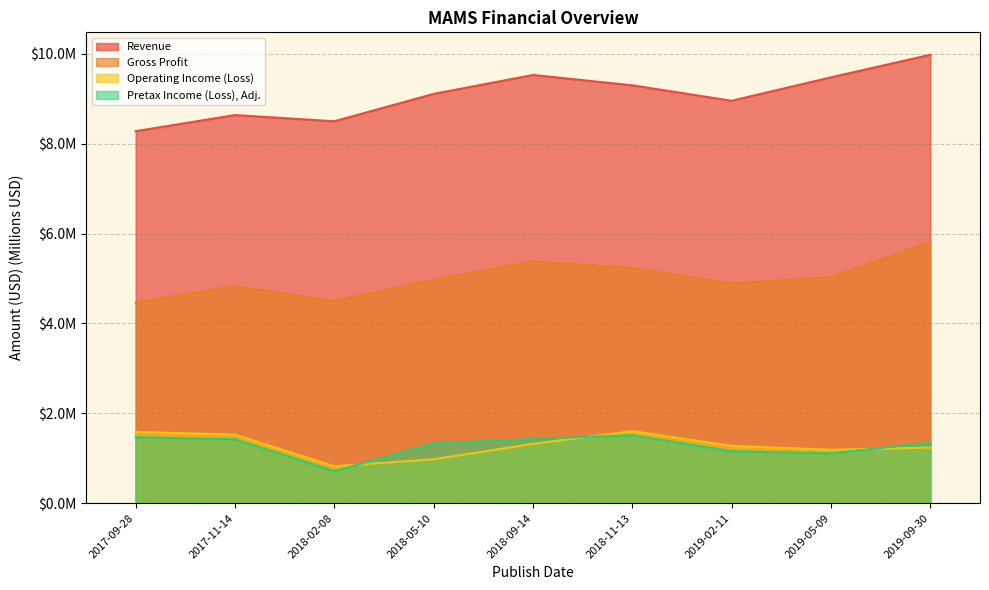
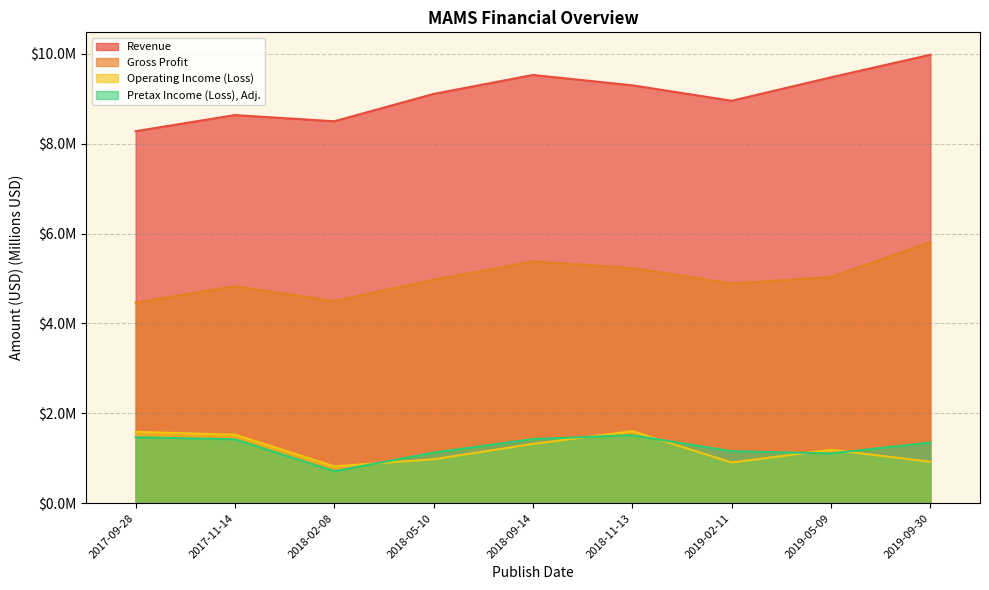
Pretax Income (Loss), Adj., 2018-05-10: $1300000 -> $1100000
Operating Income (Loss), 2019-02-11: $1300000 -> $900000
Operating Income (Loss), 2019-09-30: $1200000 -> $900000
